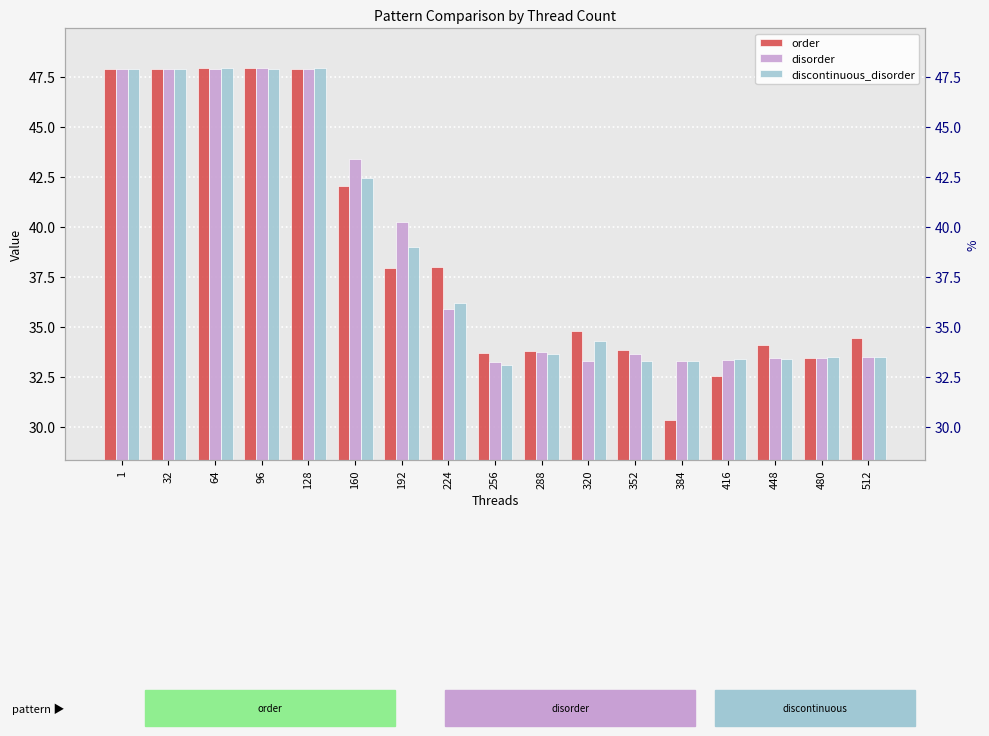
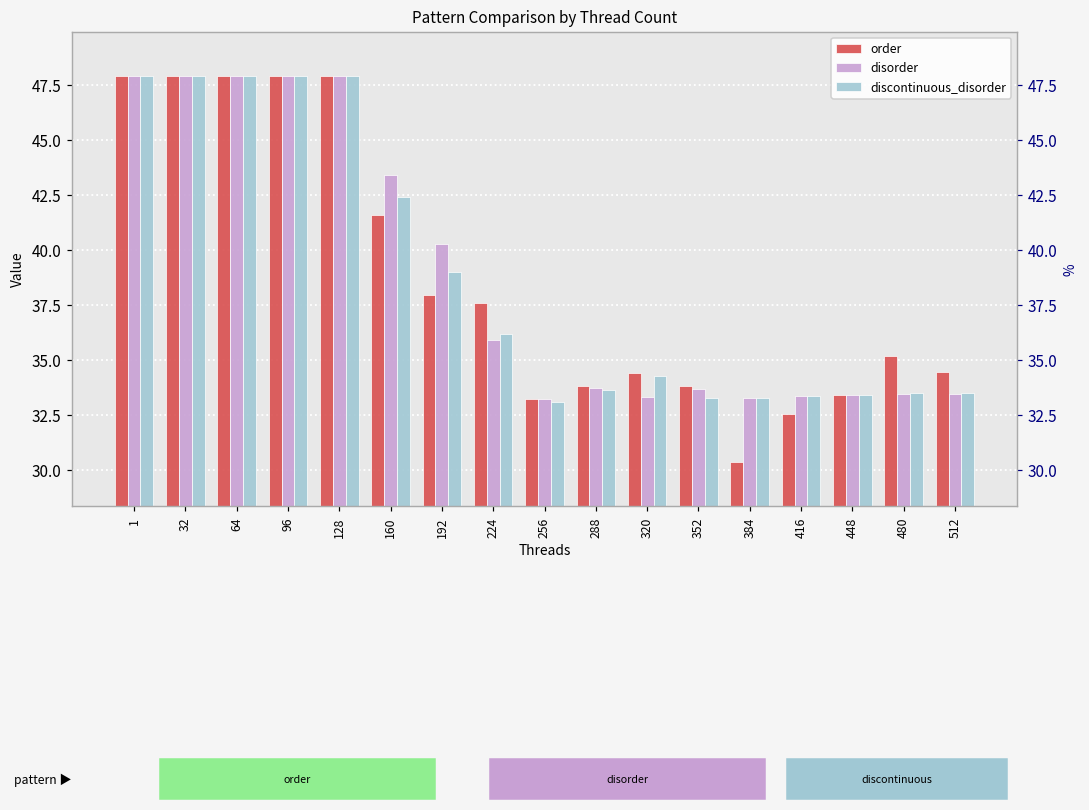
order, 160: 42.1 -> 41.6
order, 224: 38.0 -> 37.6
order, 256: 33.7 -> 33.2
order, 320: 34.8 -> 34.4
order, 448: 34.1 -> 33.4
order, 480: 33.4 -> 35.2
